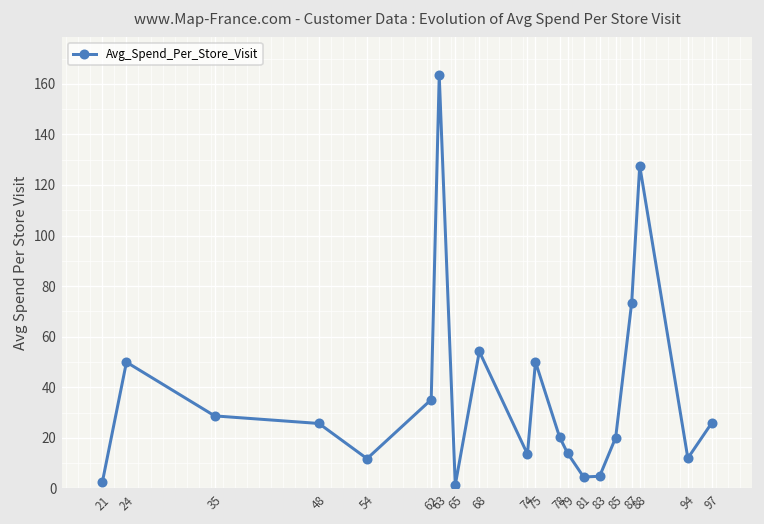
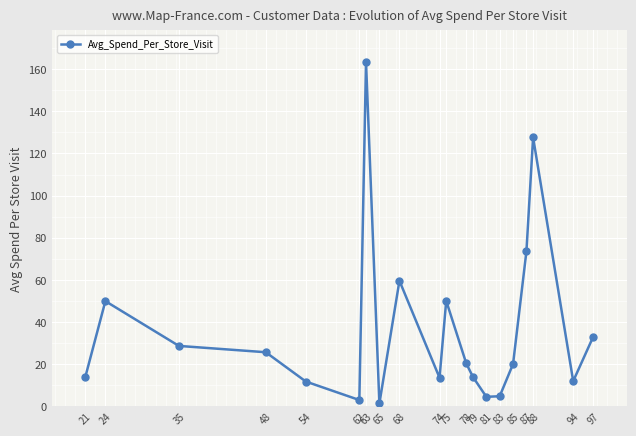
21: 3 -> 14
62: 35 -> 3
68: 54 -> 60
97: 26 -> 33
